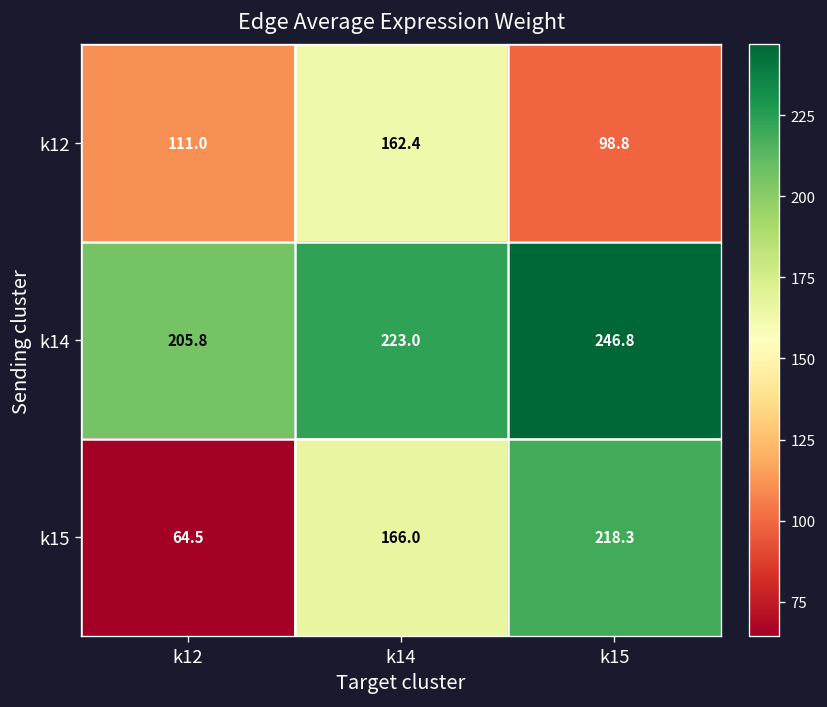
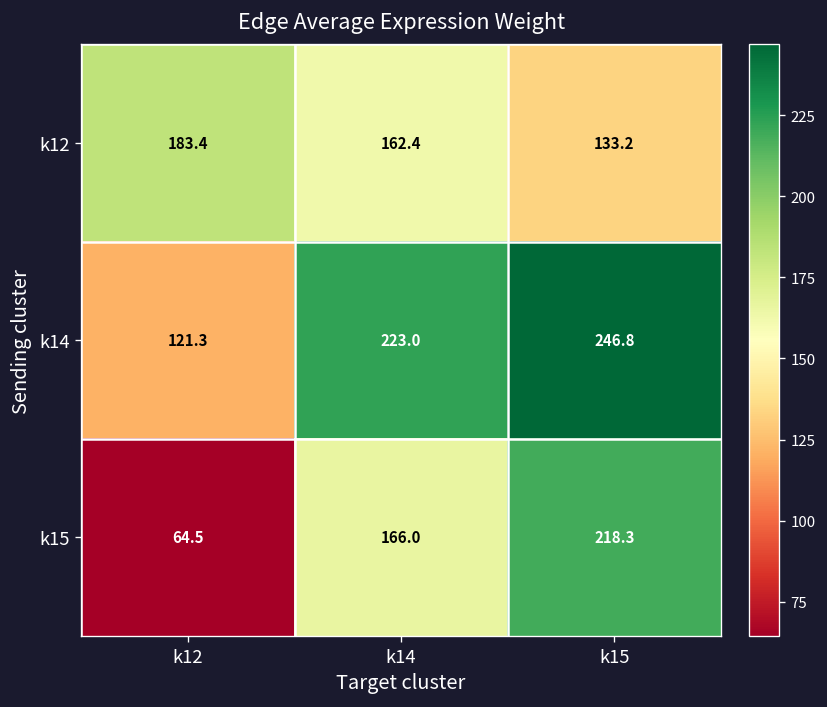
k12, k12: 111.0 -> 183.4
k12, k15: 98.8 -> 133.2
k14, k12: 205.8 -> 121.3
